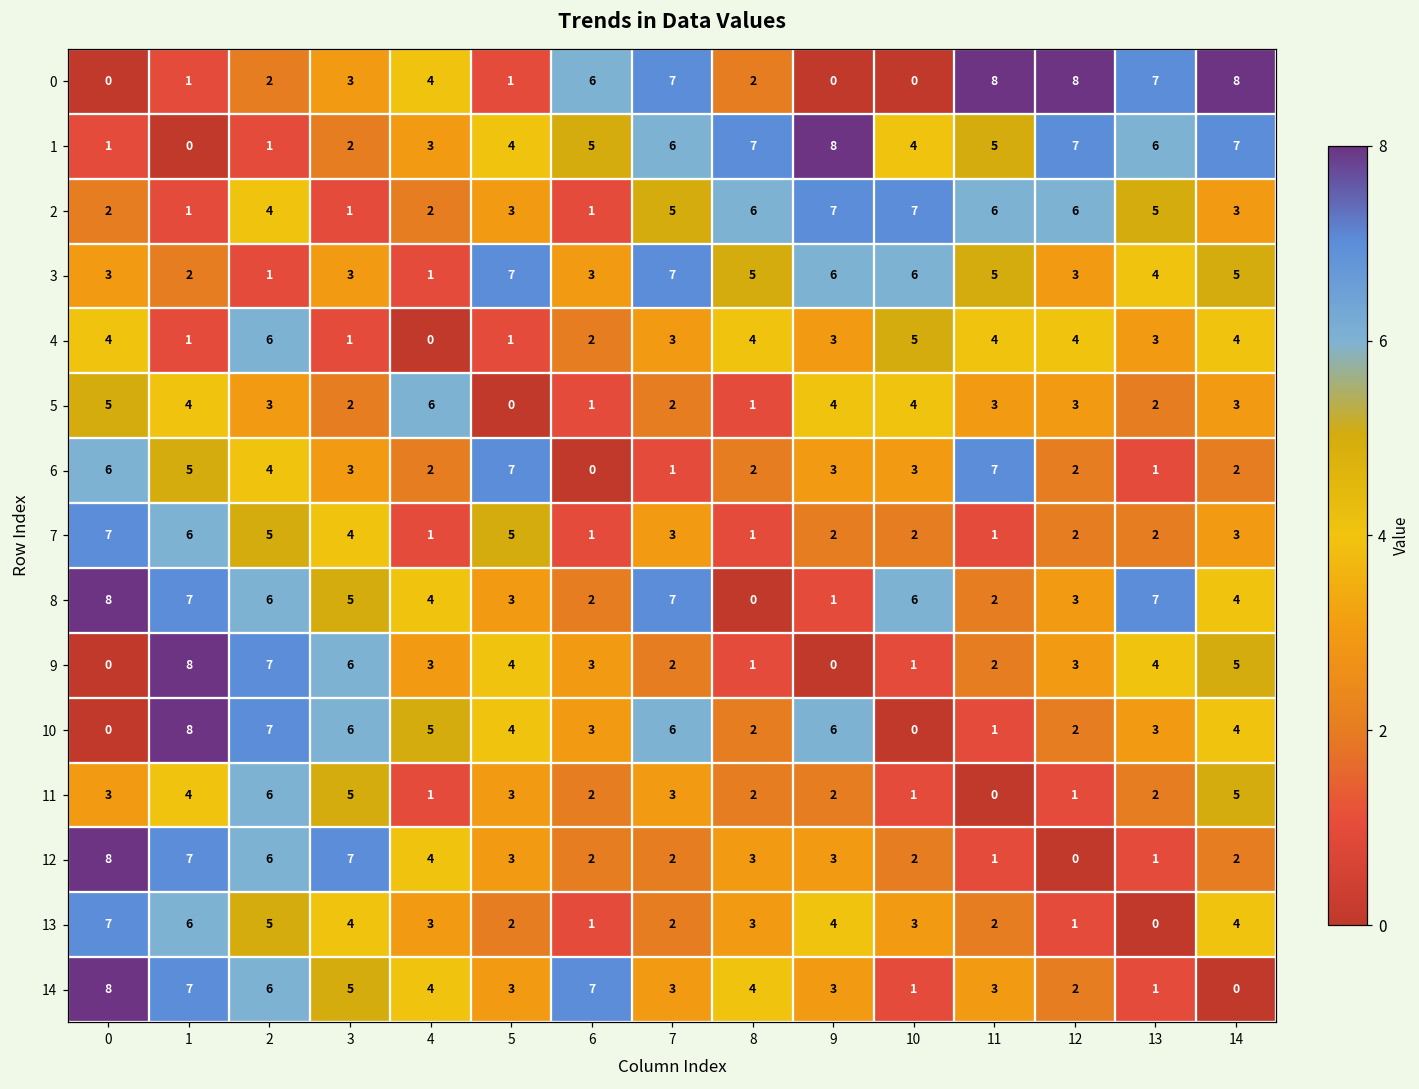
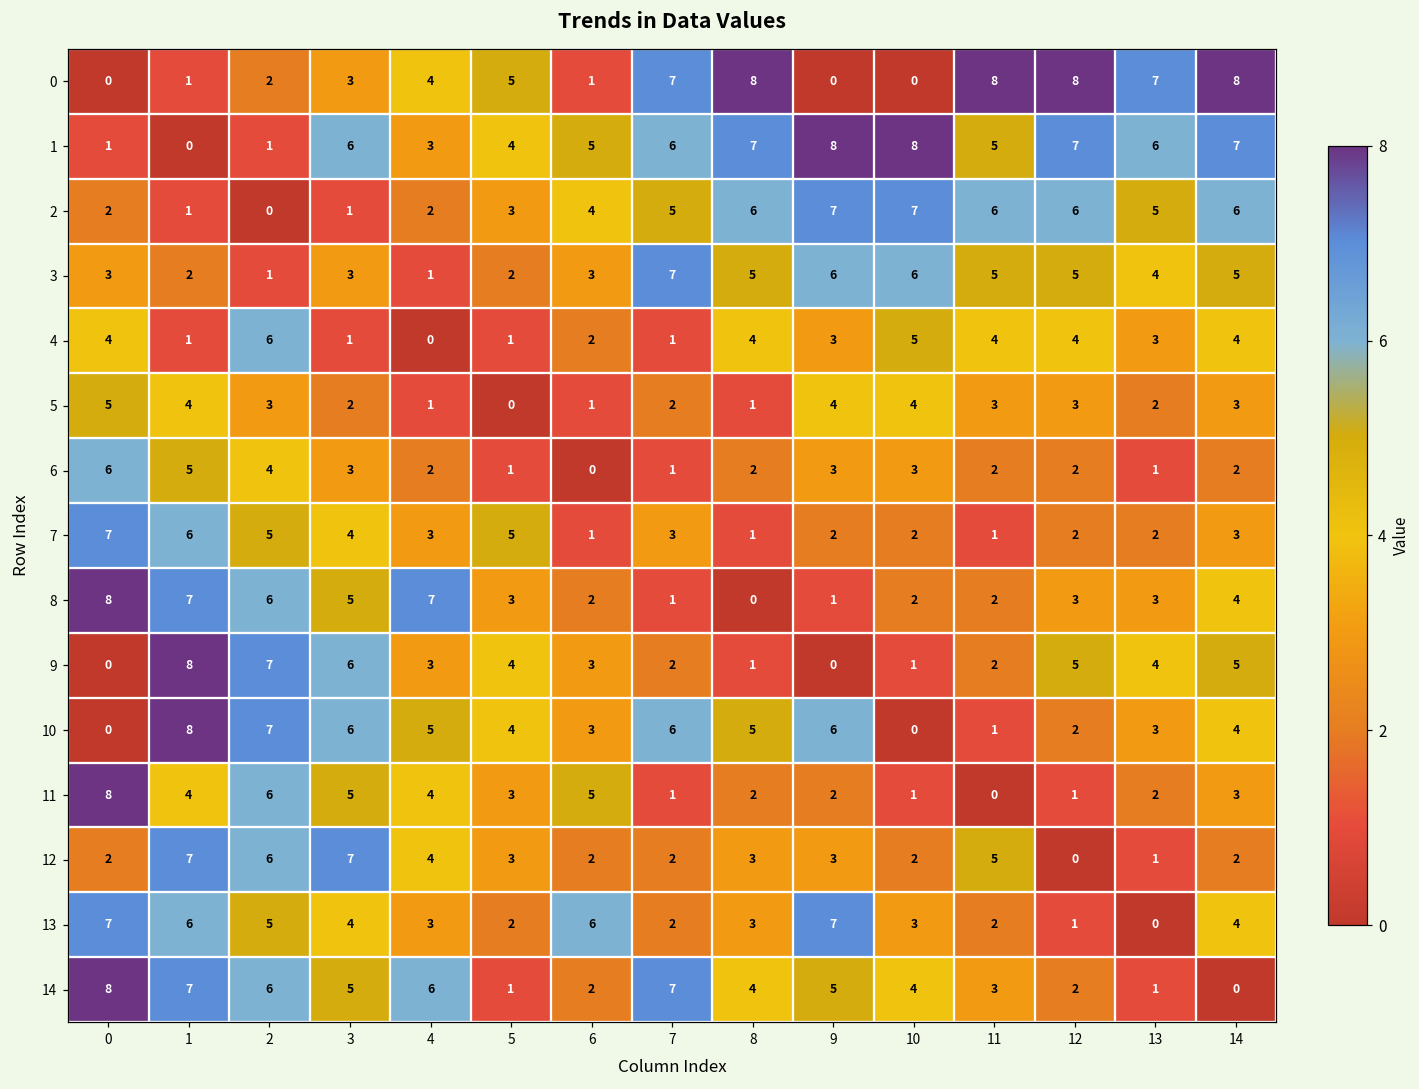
0, 5: 1 -> 5
0, 6: 6 -> 1
0, 8: 2 -> 8
1, 3: 2 -> 6
1, 10: 4 -> 8
2, 2: 4 -> 0
2, 6: 1 -> 4
2, 14: 3 -> 6
3, 5: 7 -> 2
3, 12: 3 -> 5
4, 7: 3 -> 1
5, 4: 6 -> 1
6, 5: 7 -> 1
6, 11: 7 -> 2
7, 4: 1 -> 3
8, 4: 4 -> 7
8, 7: 7 -> 1
8, 10: 6 -> 2
8, 13: 7 -> 3
9, 12: 3 -> 5
10, 8: 2 -> 5
11, 0: 3 -> 8
11, 4: 1 -> 4
11, 6: 2 -> 5
11, 7: 3 -> 1
11, 14: 5 -> 3
12, 0: 8 -> 2
12, 11: 1 -> 5
13, 6: 1 -> 6
13, 9: 4 -> 7
14, 4: 4 -> 6
14, 5: 3 -> 1
14, 6: 7 -> 2
14, 7: 3 -> 7
14, 9: 3 -> 5
14, 10: 1 -> 4
